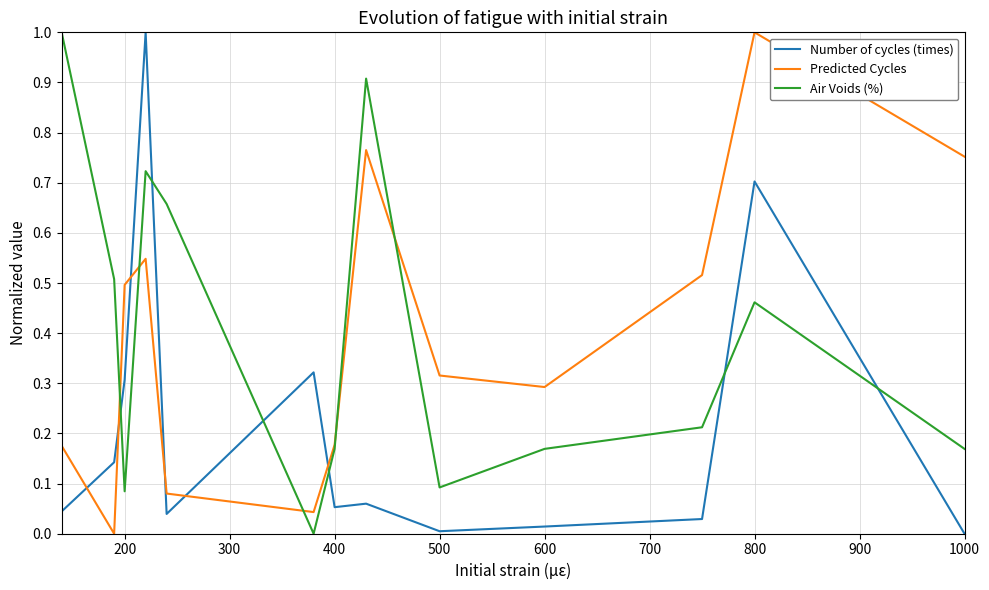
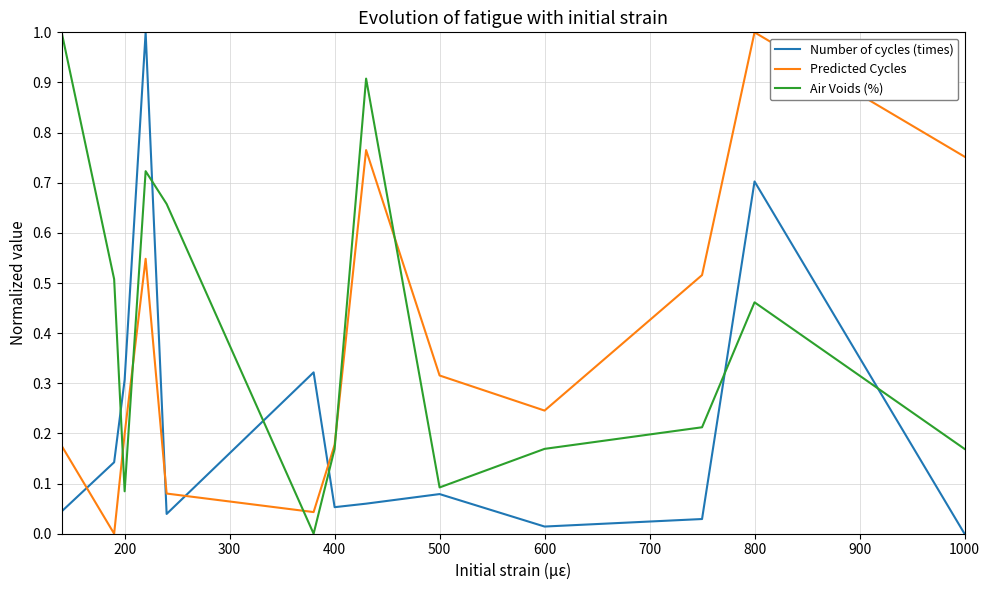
Predicted Cycles, 200: 0.50 -> 0.20
Number of cycles (times), 500: 0.00 -> 0.08
Predicted Cycles, 600: 0.29 -> 0.25
